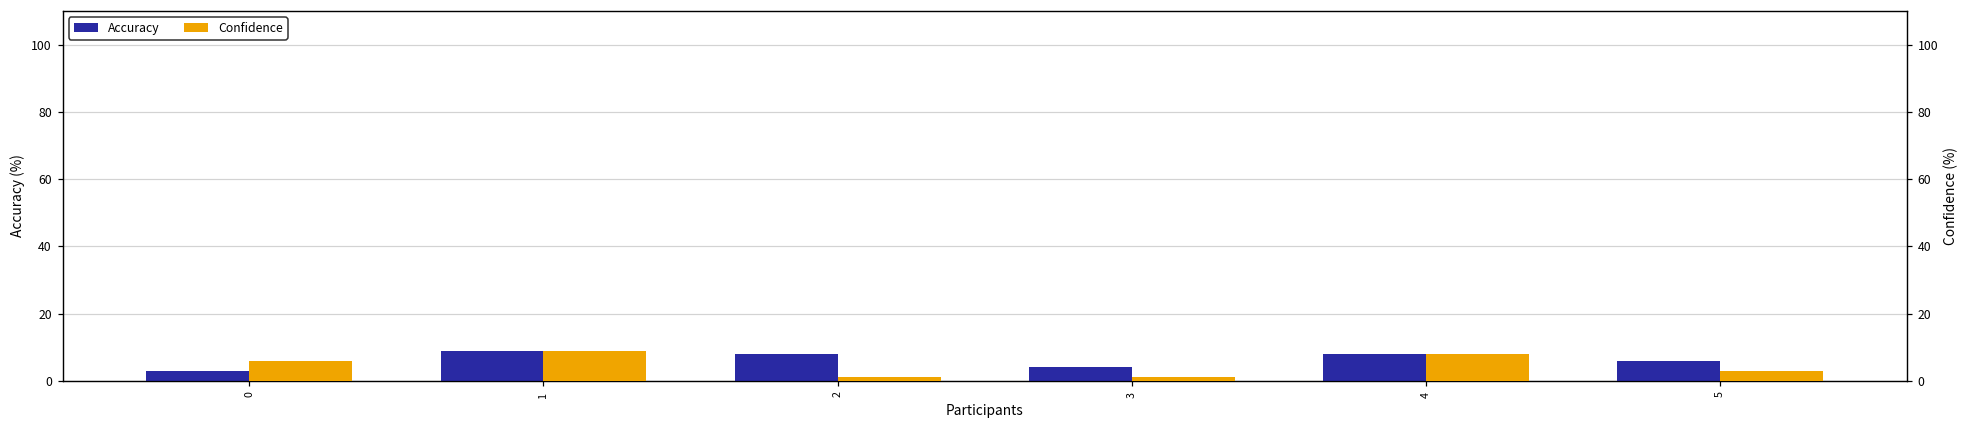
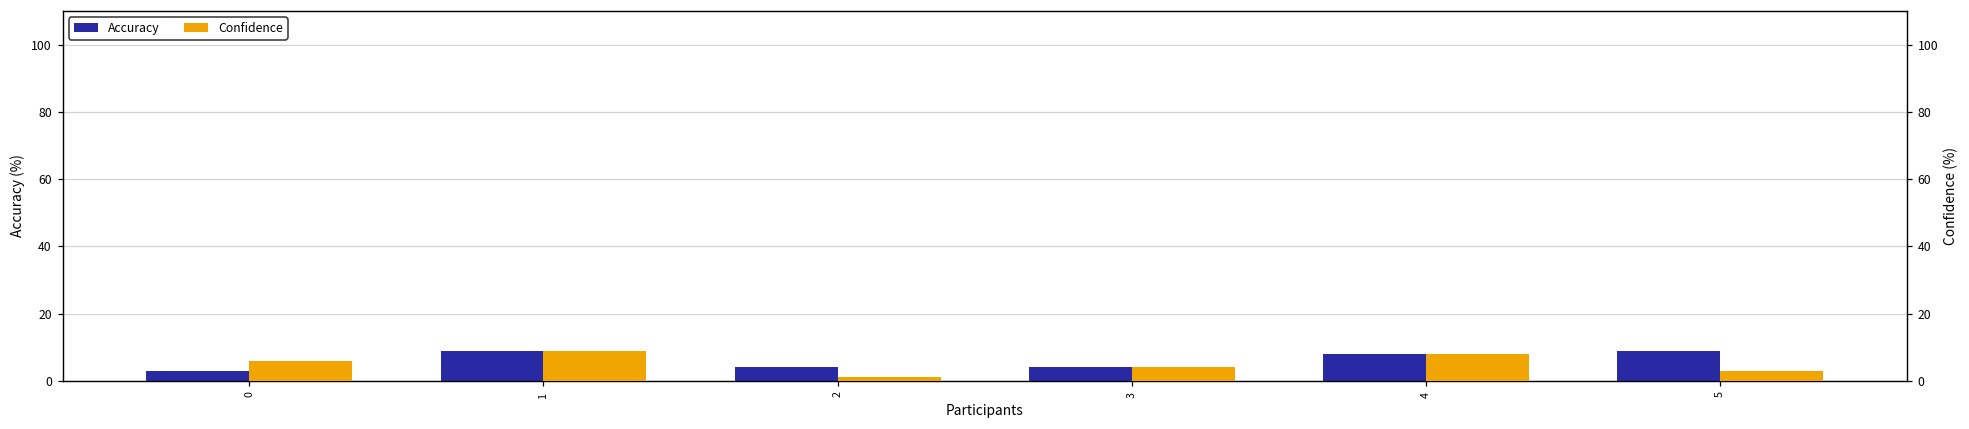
Accuracy, 2: 8 -> 4
Accuracy, 5: 6 -> 9
Confidence, 3: 1 -> 4
